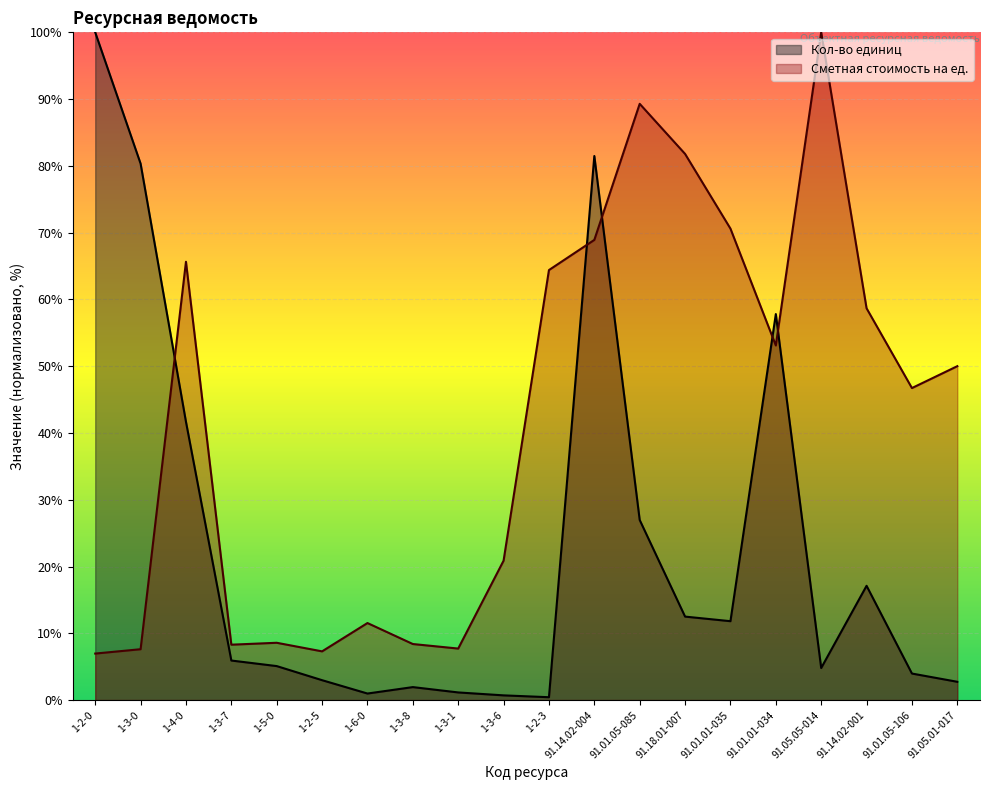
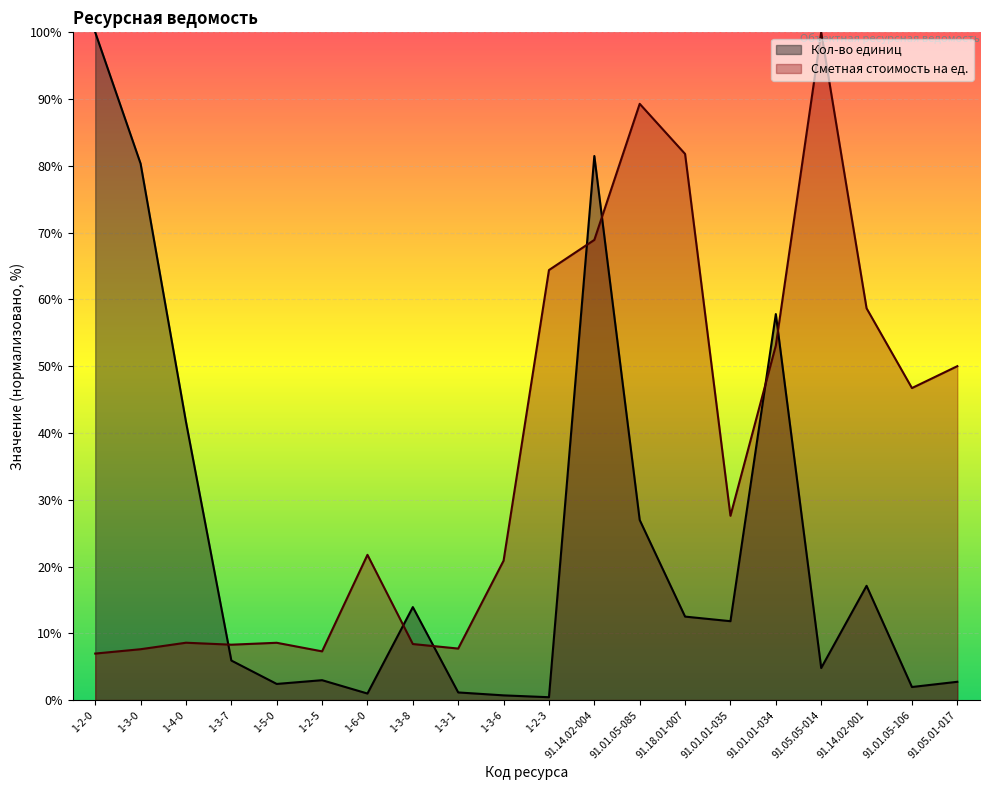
Сметная стоимость на ед., 1-4-0: 66% -> 9%
Кол-во единиц, 1-5-0: 5% -> 2%
Сметная стоимость на ед., 1-6-0: 12% -> 22%
Кол-во единиц, 1-3-8: 2% -> 14%
Сметная стоимость на ед., 91.01.01-035: 71% -> 28%
Кол-во единиц, 91.01.05-106: 4% -> 2%
